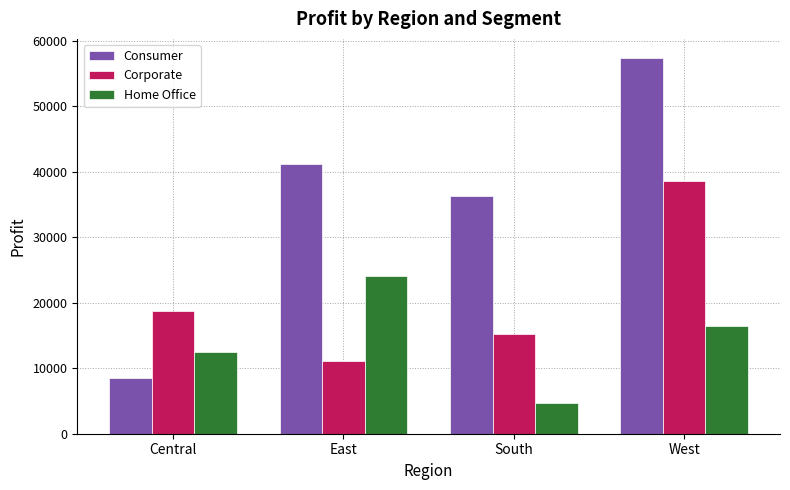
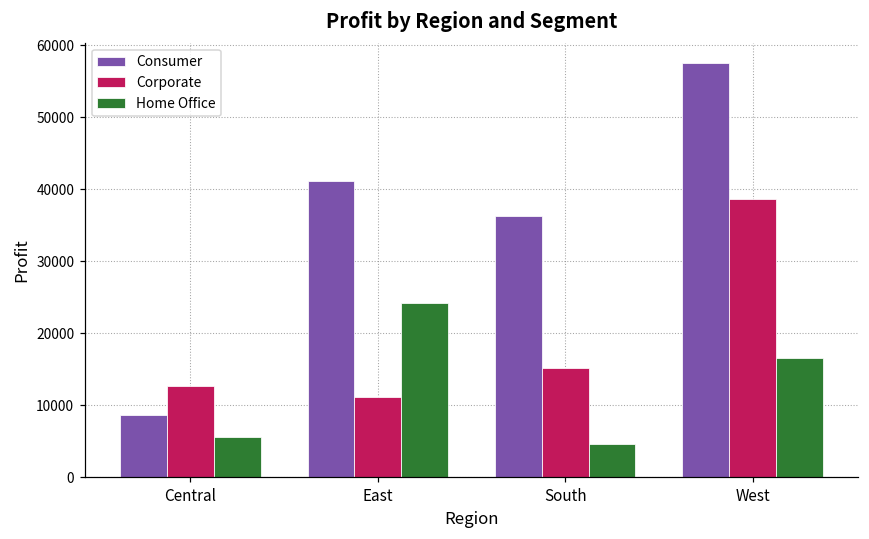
Corporate, Central: 19000 -> 13000
Home Office, Central: 12000 -> 6000
